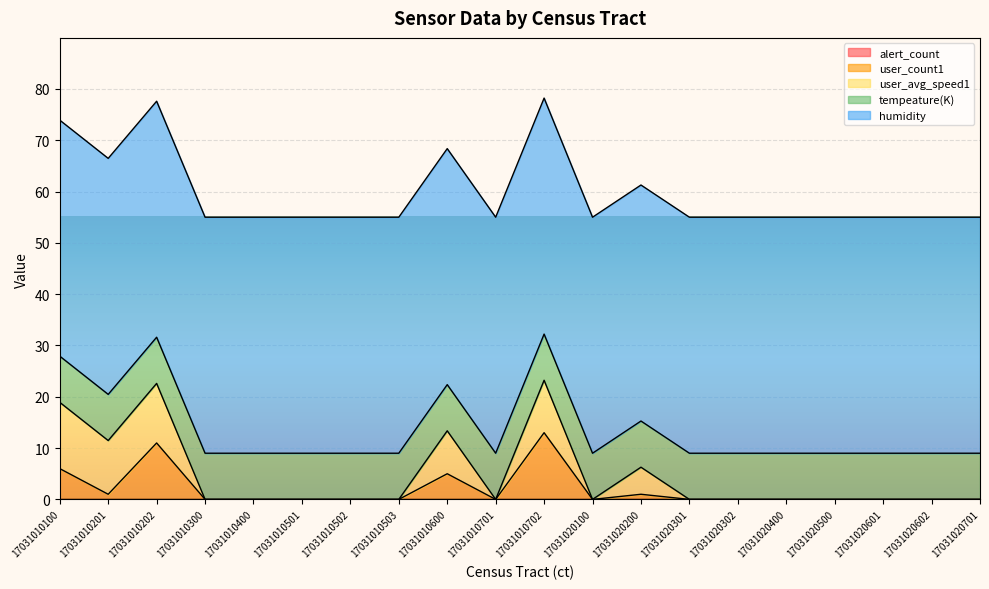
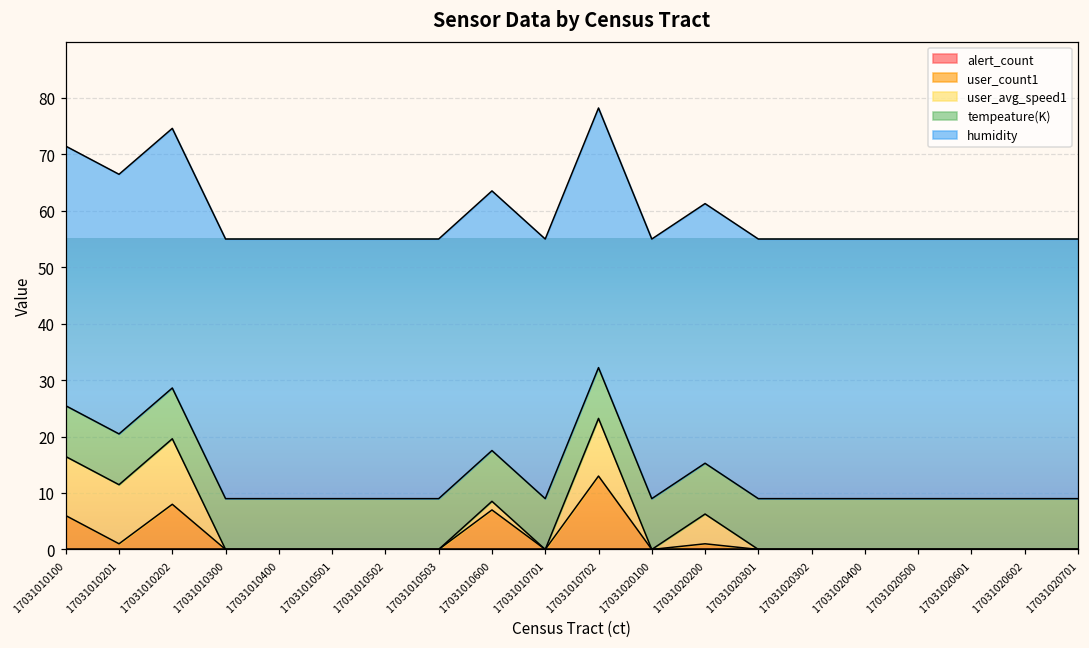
user_avg_speed1, 17031010100: 13 -> 10
user_count1, 17031010202: 11 -> 8
user_count1, 17031010600: 5 -> 7
user_avg_speed1, 17031010600: 8 -> 2
